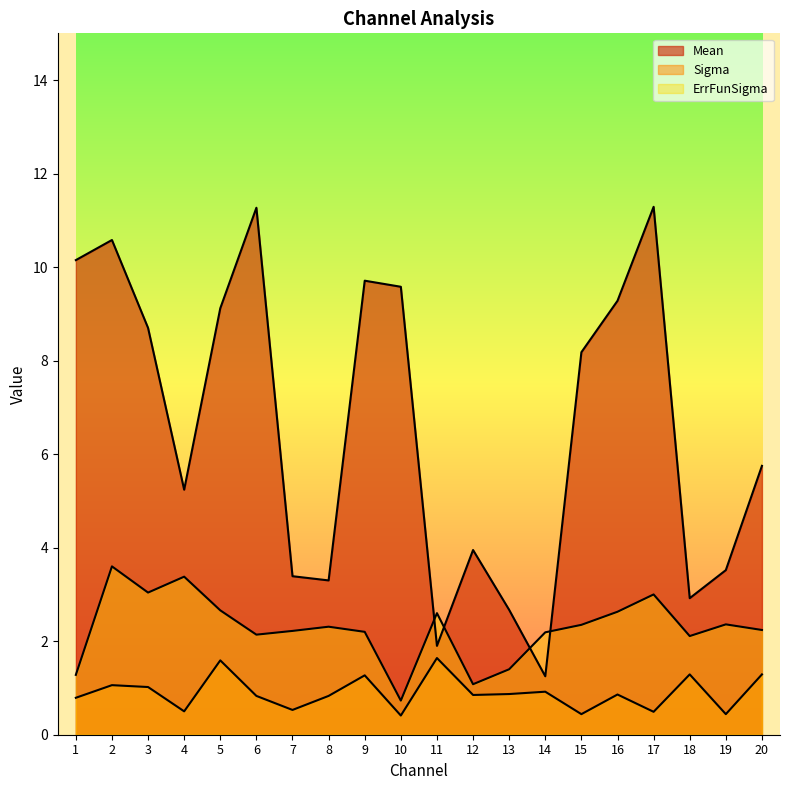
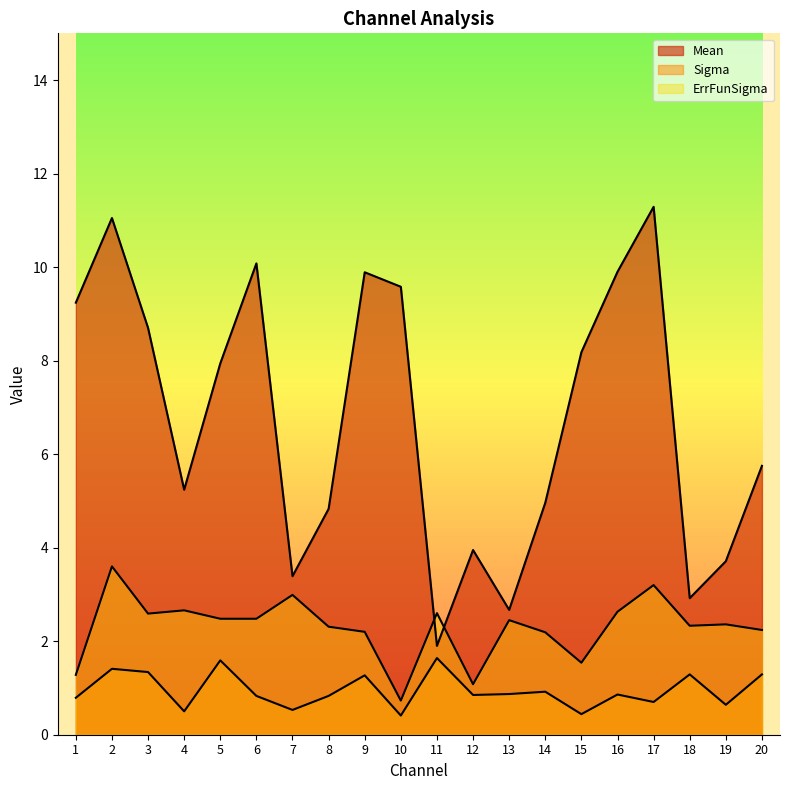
Mean, 1: 10.2 -> 9.2
Mean, 2: 10.6 -> 11.1
Sigma, 2: 1.1 -> 1.4
Sigma, 3: 1.0 -> 1.3
ErrFunSigma, 3: 3.0 -> 2.6
ErrFunSigma, 4: 3.4 -> 2.7
Mean, 5: 9.1 -> 7.9
ErrFunSigma, 5: 2.7 -> 2.5
Mean, 6: 11.3 -> 10.1
ErrFunSigma, 6: 2.1 -> 2.5
ErrFunSigma, 7: 2.2 -> 3.0
Mean, 8: 3.3 -> 4.8
Mean, 9: 9.7 -> 9.9
ErrFunSigma, 13: 1.4 -> 2.5
Mean, 14: 1.3 -> 5.0
ErrFunSigma, 15: 2.4 -> 1.5
Mean, 16: 9.3 -> 9.9
Sigma, 17: 0.5 -> 0.7
ErrFunSigma, 17: 3.0 -> 3.2
ErrFunSigma, 18: 2.1 -> 2.3
Mean, 19: 3.5 -> 3.7
Sigma, 19: 0.4 -> 0.6
